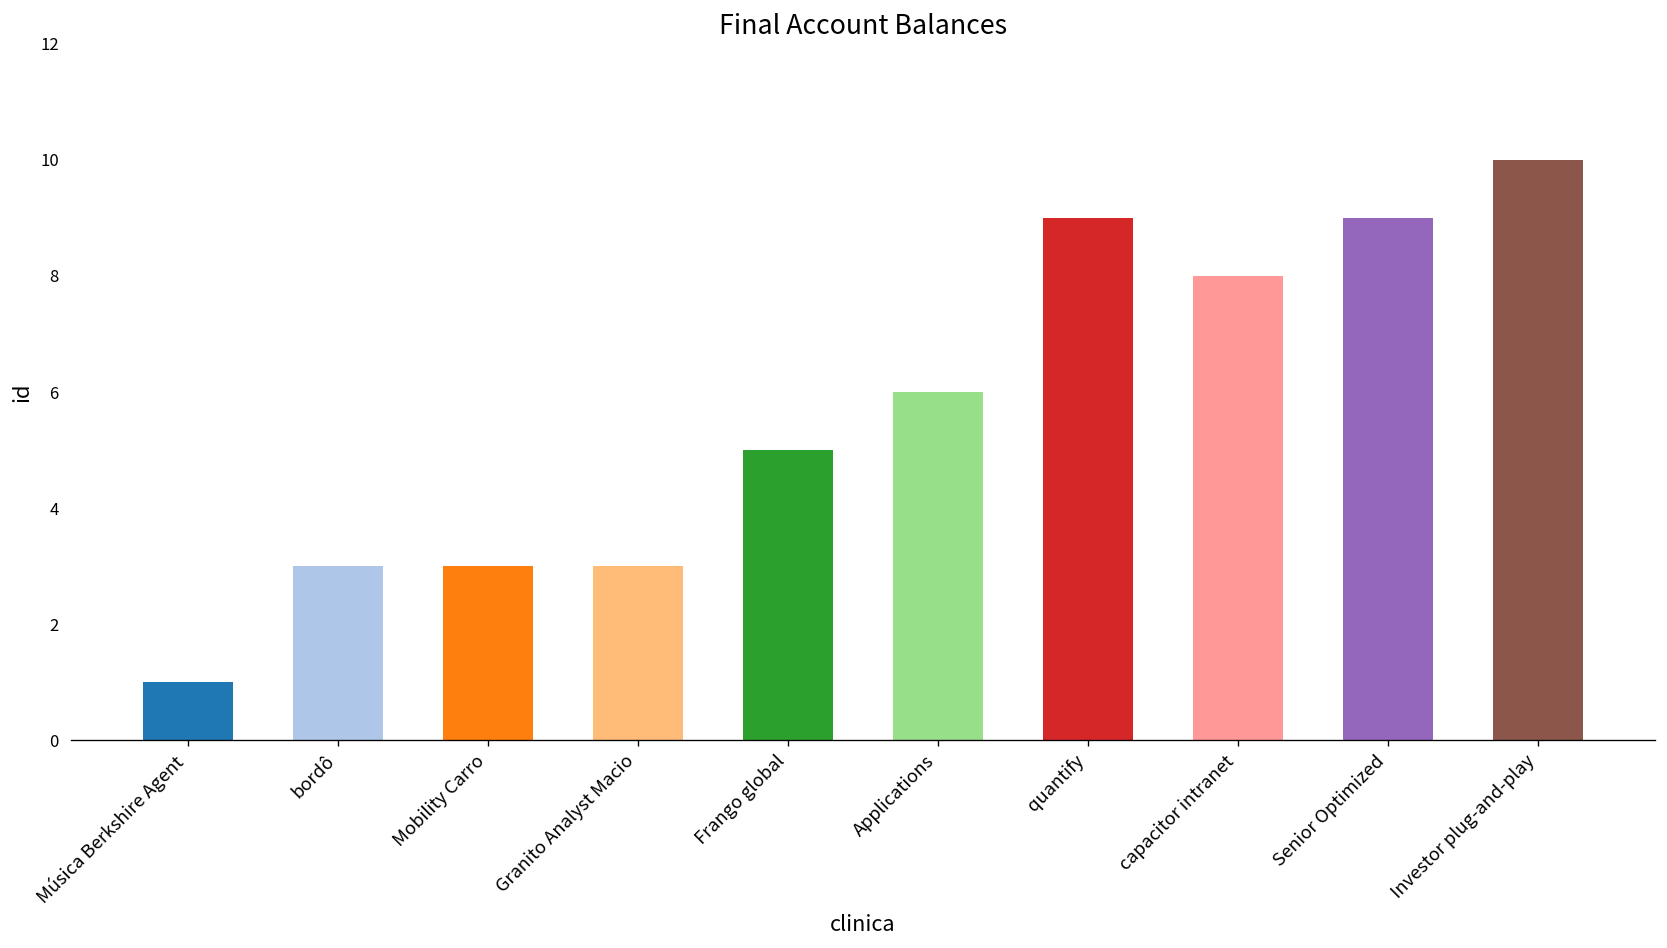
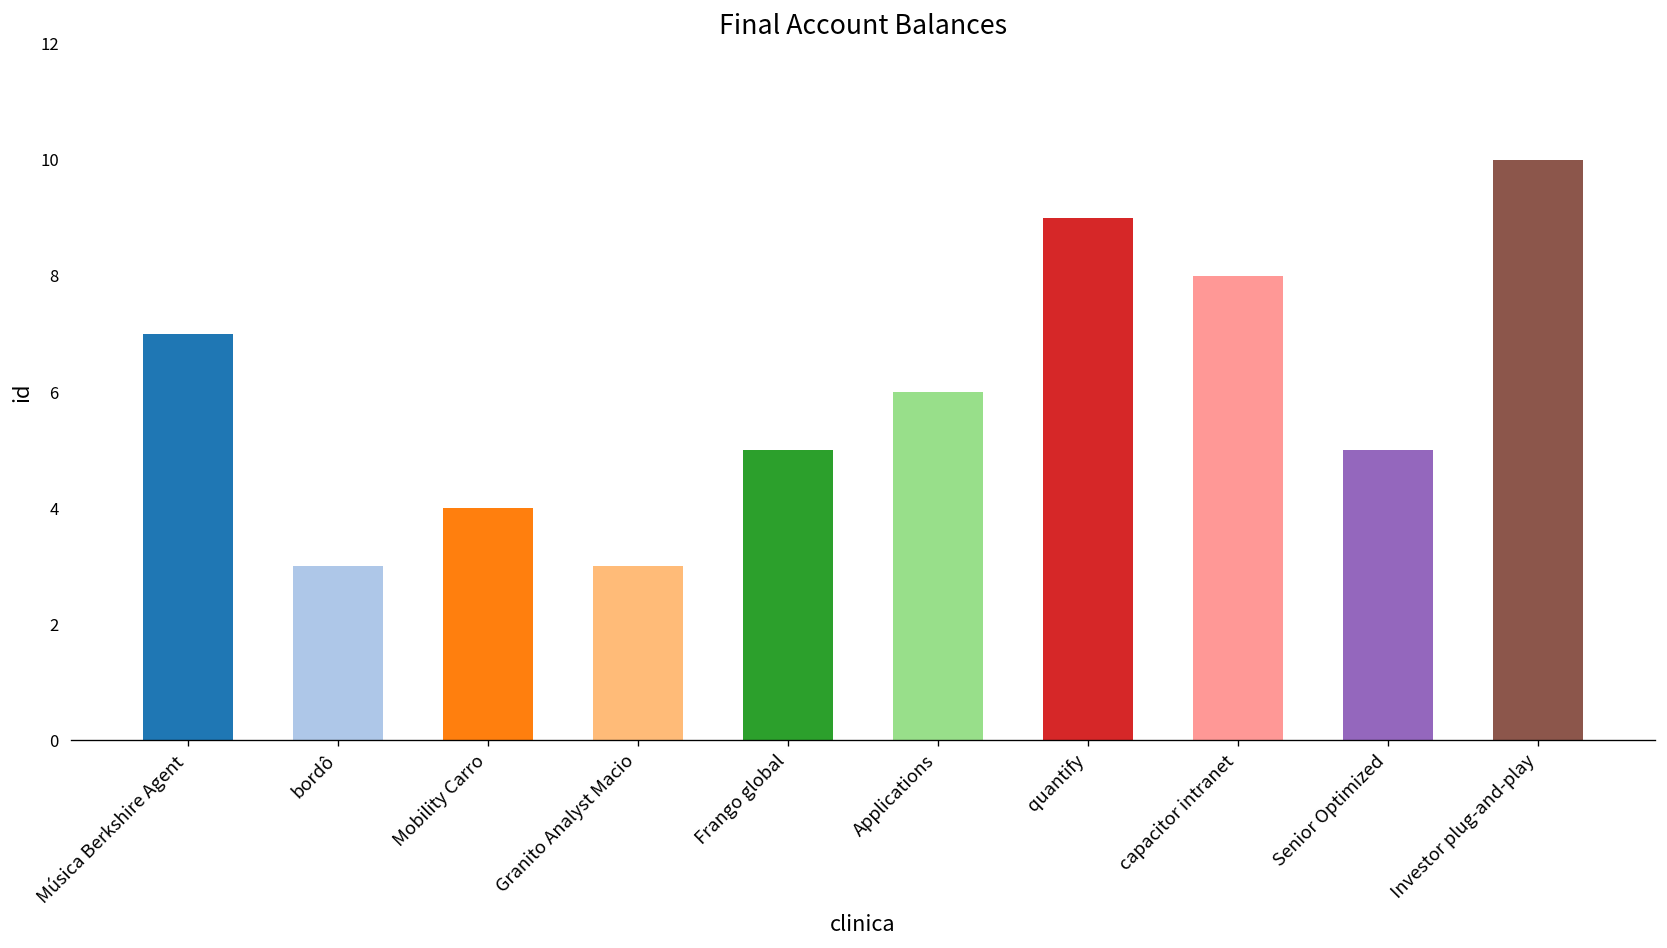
Música Berkshire Agent: 1 -> 7
Mobility Carro: 3 -> 4
Senior Optimized: 9 -> 5
